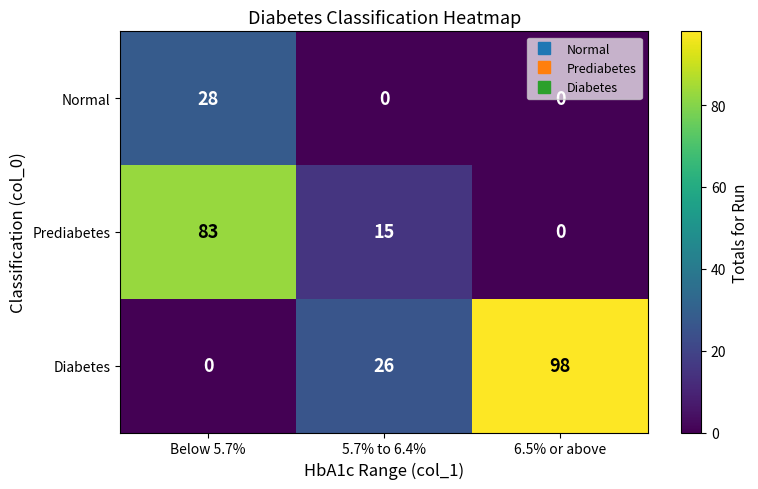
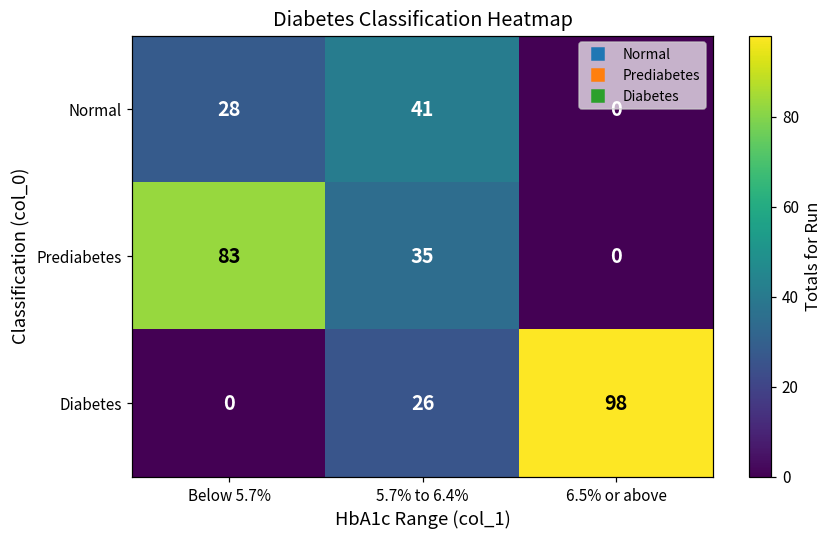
Normal, 5.7% to 6.4%: 0 -> 41
Prediabetes, 5.7% to 6.4%: 15 -> 35
